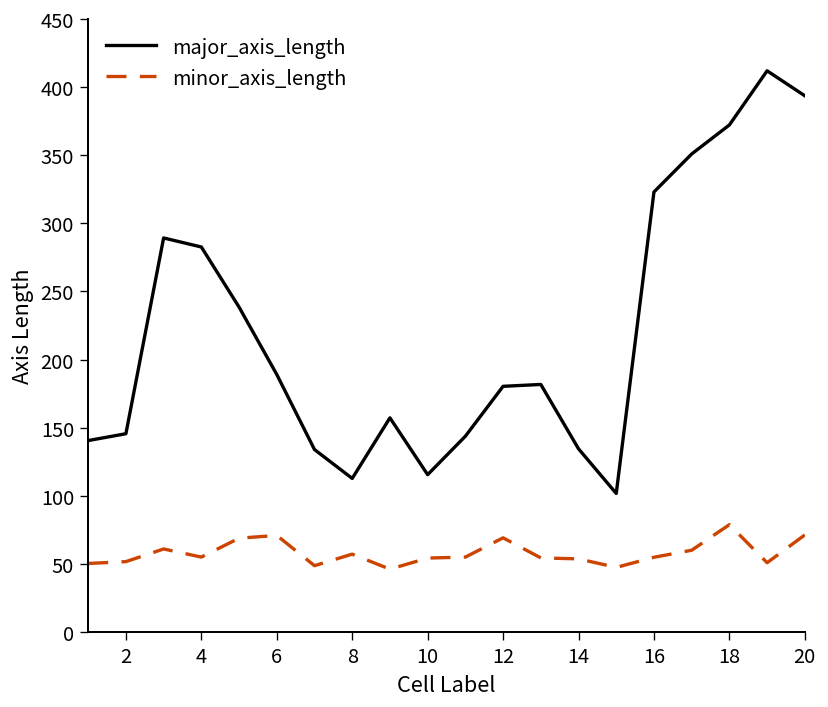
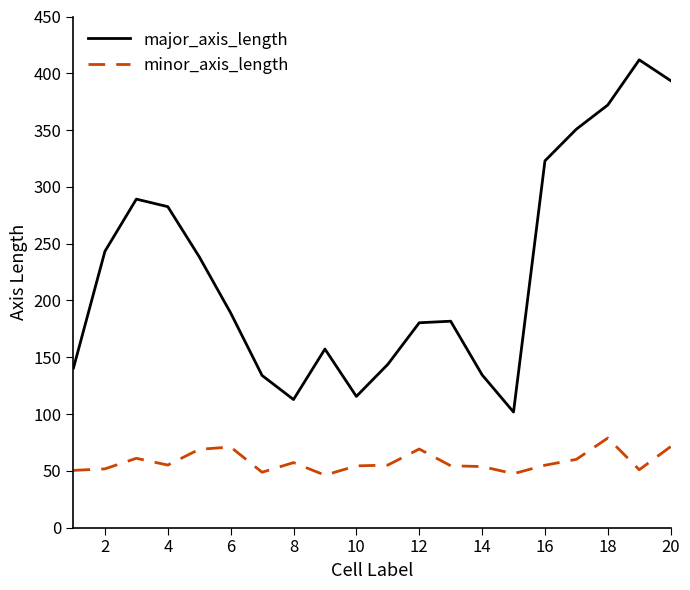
major_axis_length, 2: 146 -> 243
